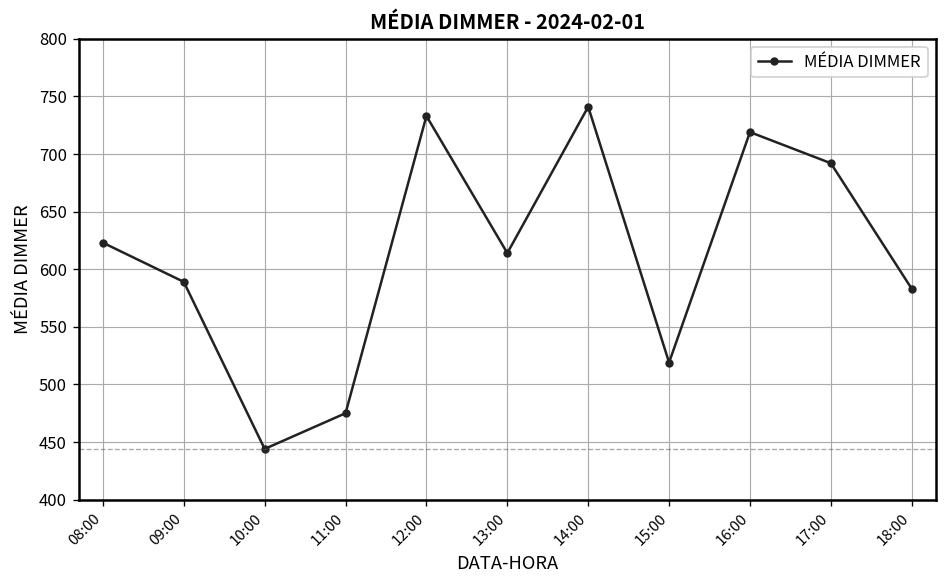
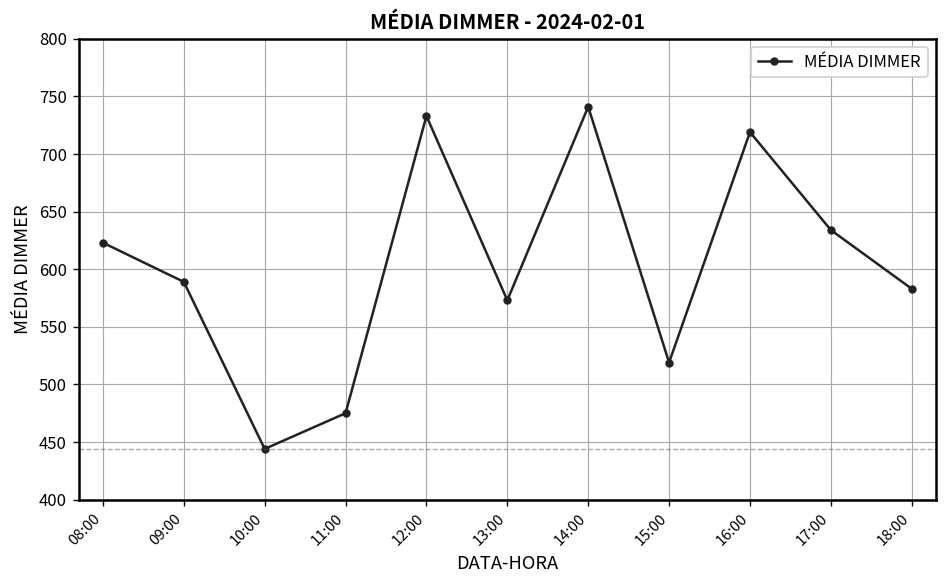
13:00: 610 -> 570
17:00: 690 -> 630
